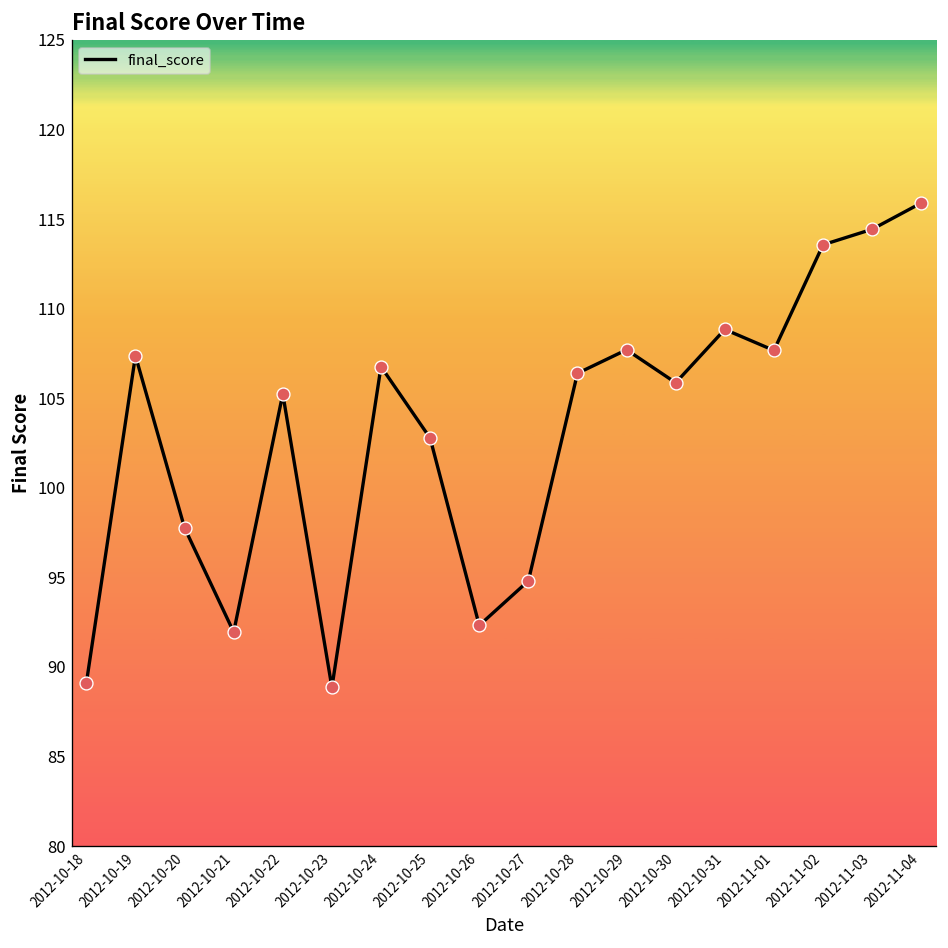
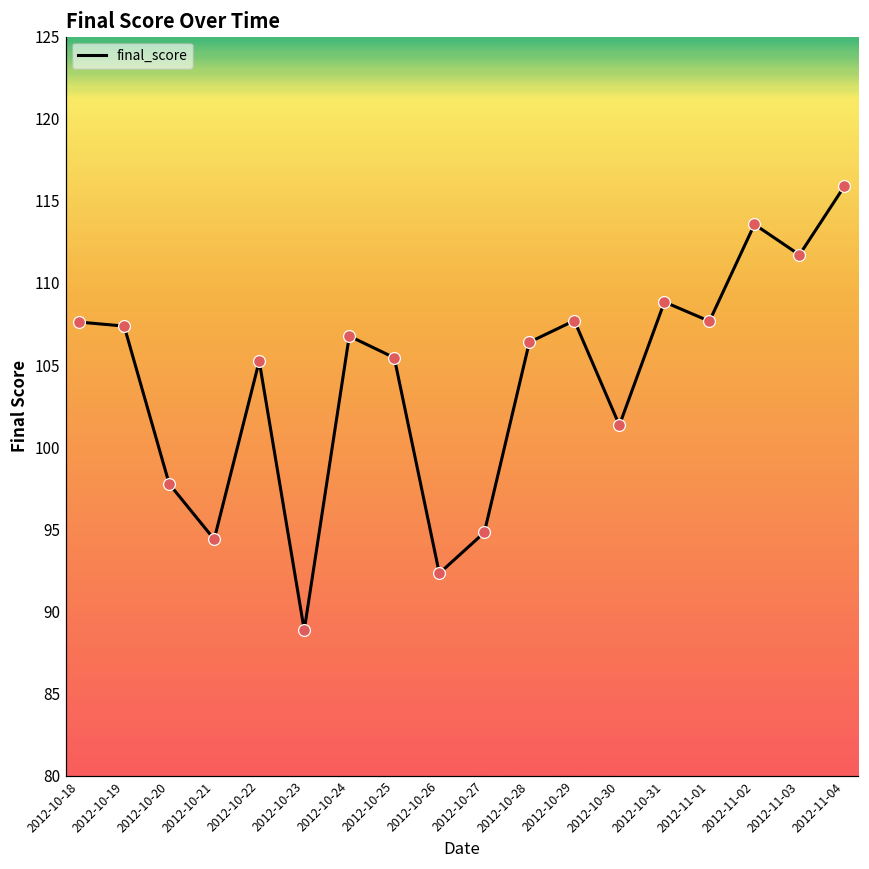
2012-10-18: 89.1 -> 107.6
2012-10-21: 91.9 -> 94.4
2012-10-25: 102.8 -> 105.4
2012-10-30: 105.9 -> 101.3
2012-11-03: 114.4 -> 111.7
